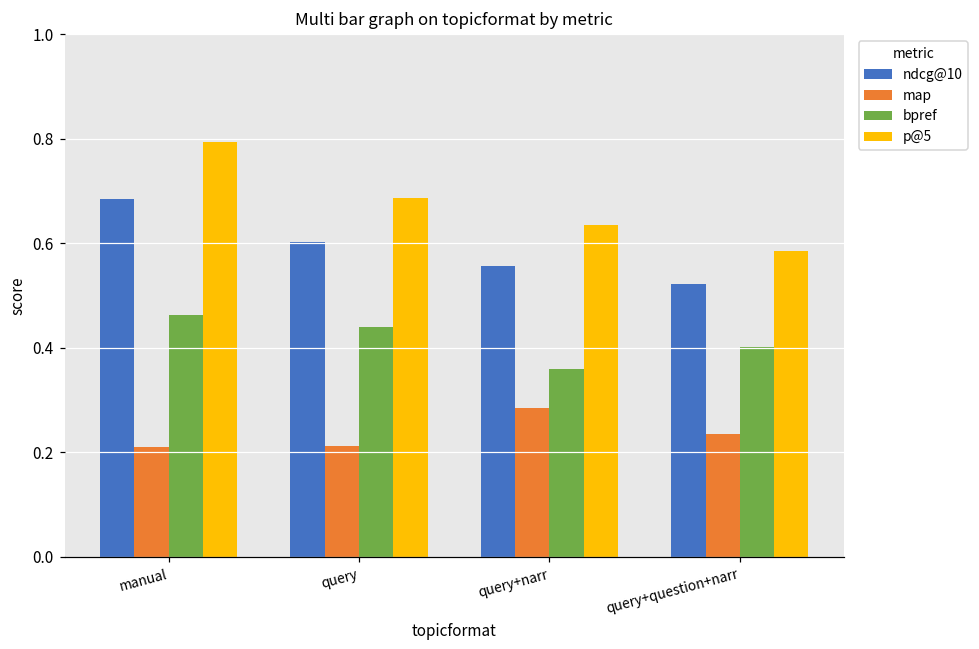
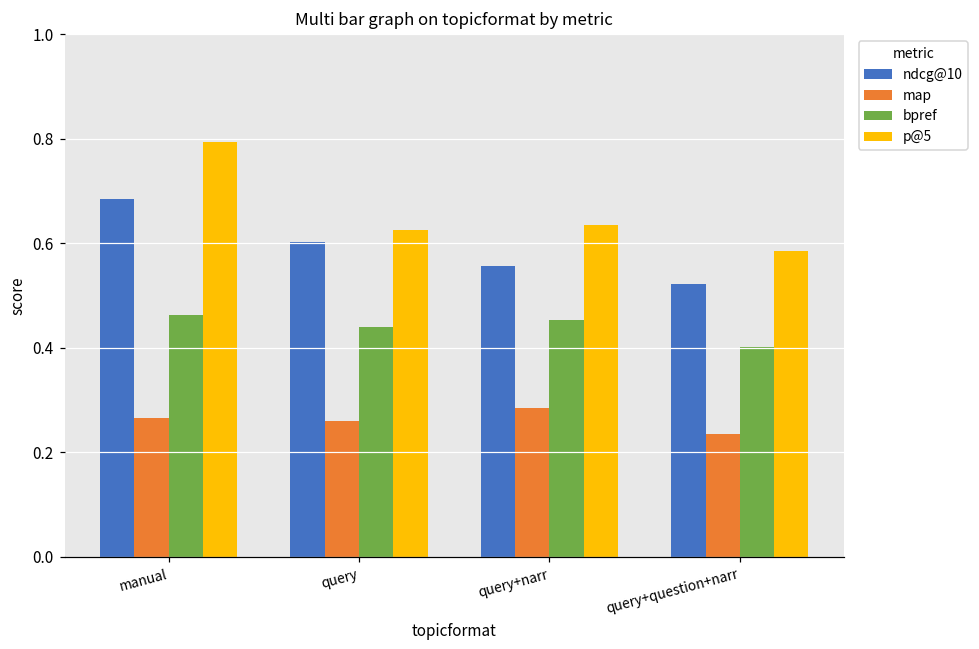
map, manual: 0.21 -> 0.27
map, query: 0.21 -> 0.26
p@5, query: 0.69 -> 0.63
bpref, query+narr: 0.36 -> 0.45
